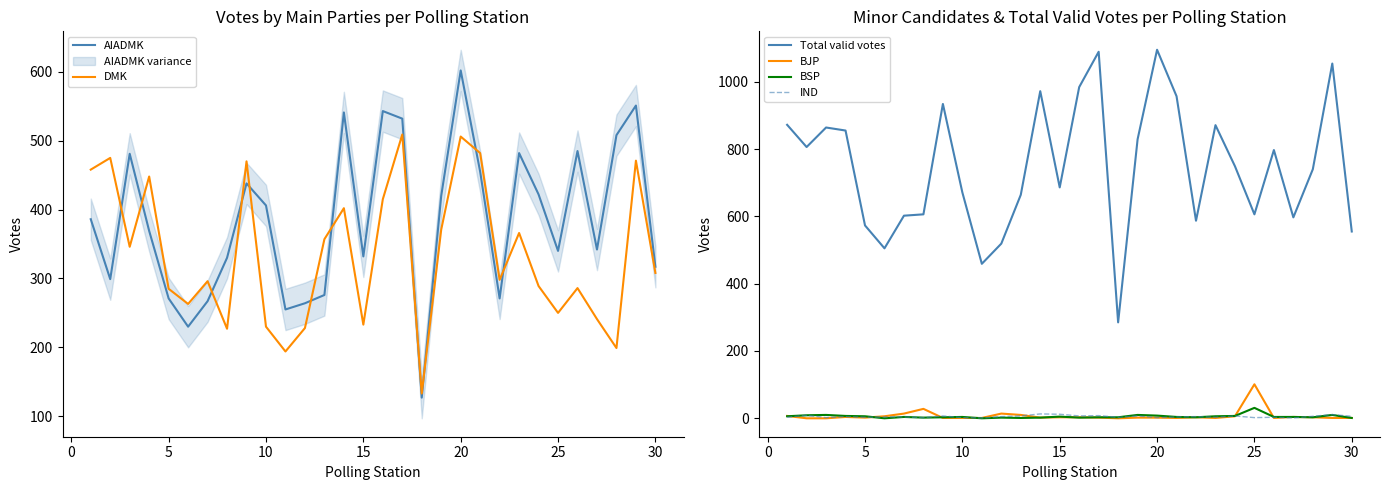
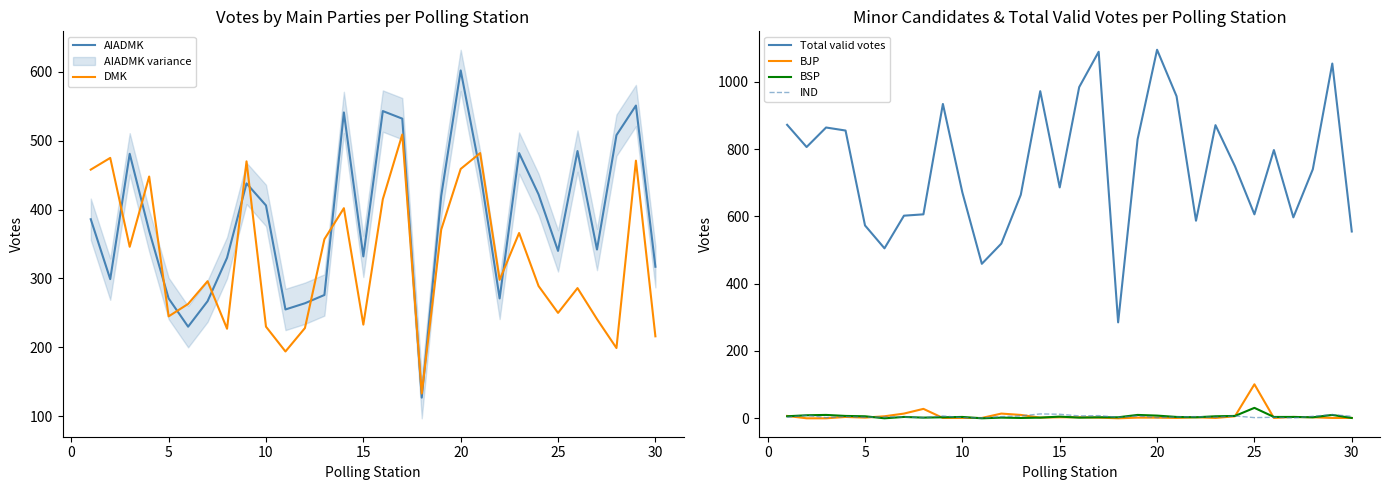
Votes by Main Parties per Polling Station, DMK, 5: 290 -> 250
Votes by Main Parties per Polling Station, DMK, 20: 510 -> 460
Votes by Main Parties per Polling Station, DMK, 30: 310 -> 220
